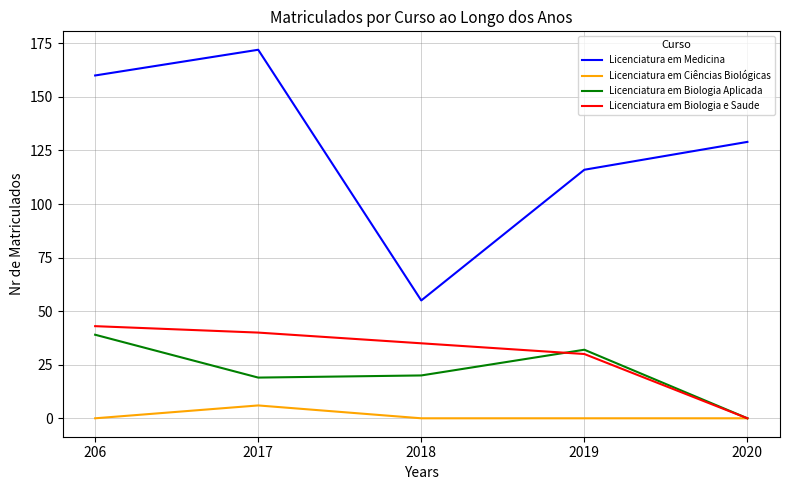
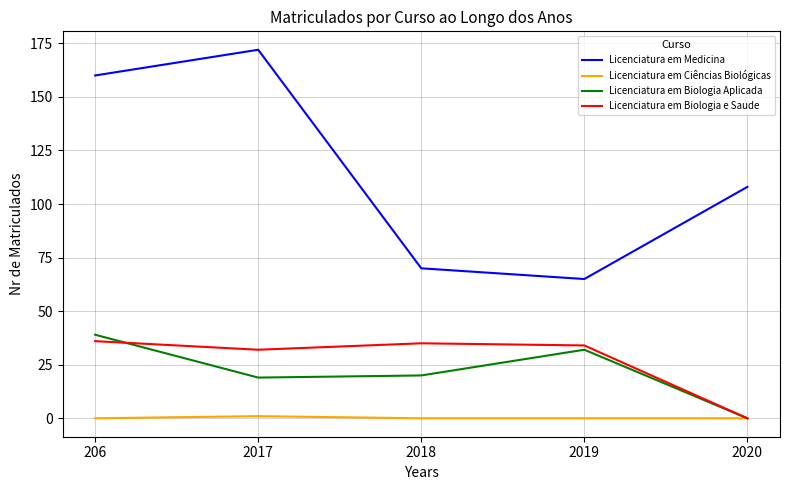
Licenciatura em Biologia e Saude, 206: 43 -> 36
Licenciatura em Ciências Biológicas, 2017: 6 -> 1
Licenciatura em Biologia e Saude, 2017: 40 -> 32
Licenciatura em Medicina, 2018: 55 -> 70
Licenciatura em Medicina, 2019: 116 -> 65
Licenciatura em Biologia e Saude, 2019: 30 -> 34
Licenciatura em Medicina, 2020: 129 -> 108
